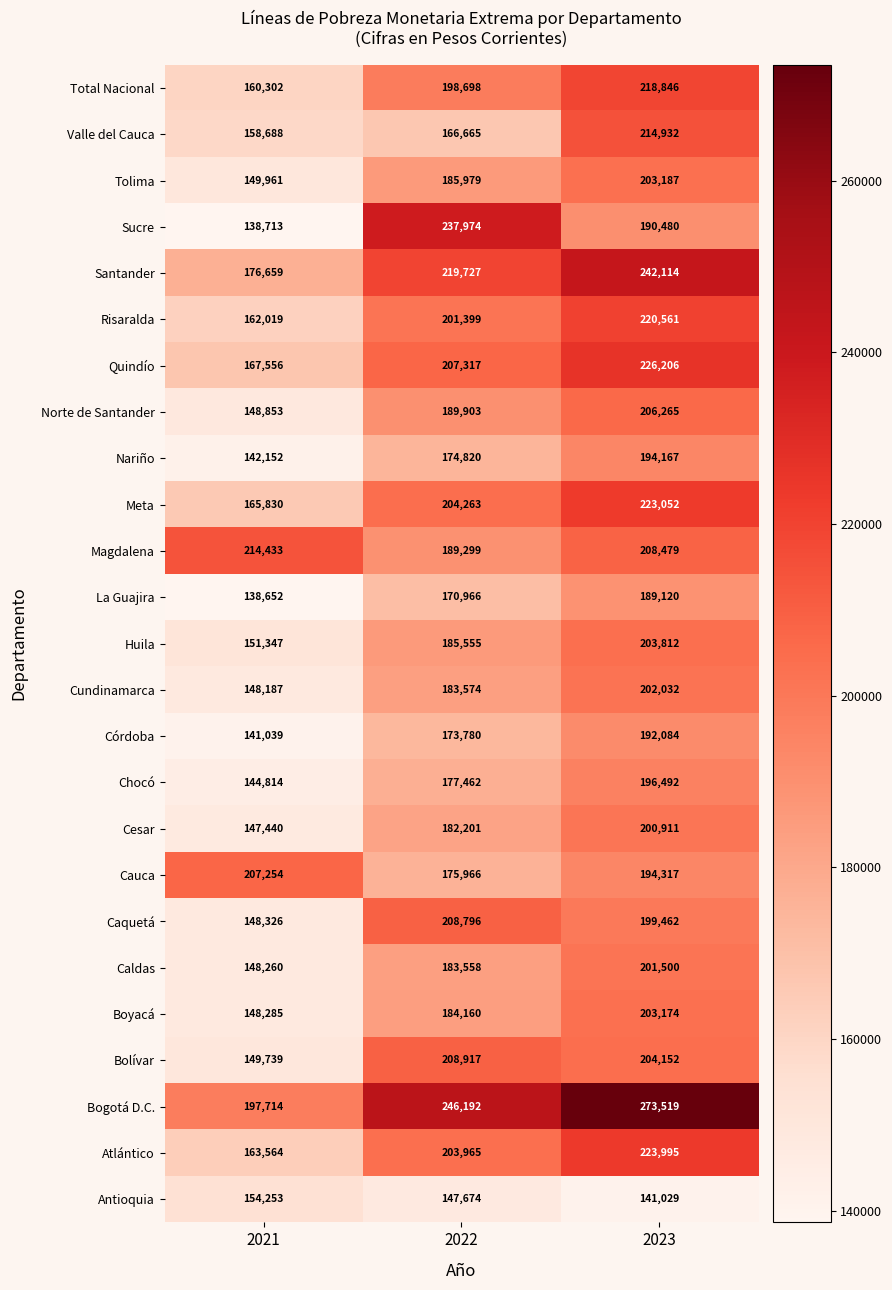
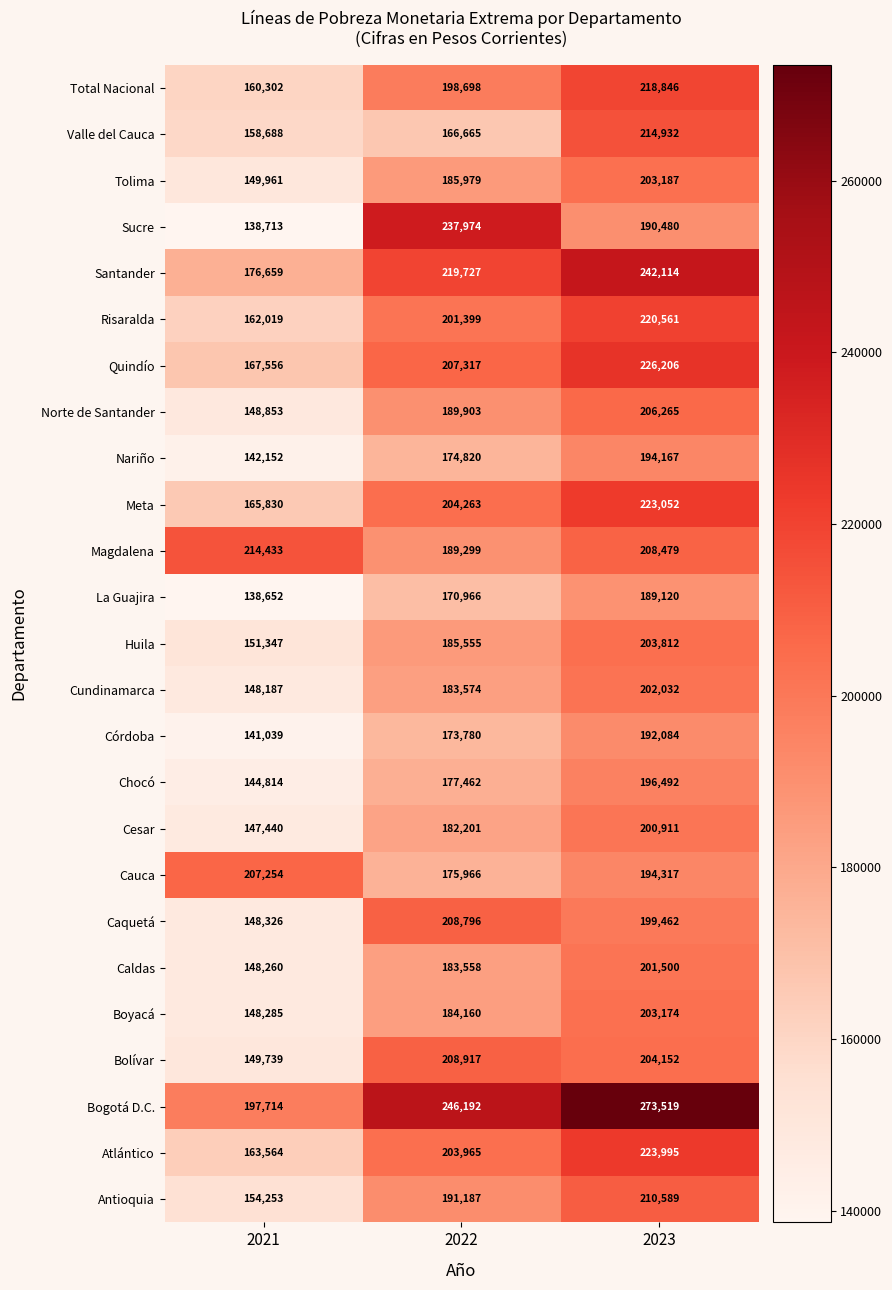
Antioquia, 2022: 147,674 -> 191,187
Antioquia, 2023: 141,029 -> 210,589
